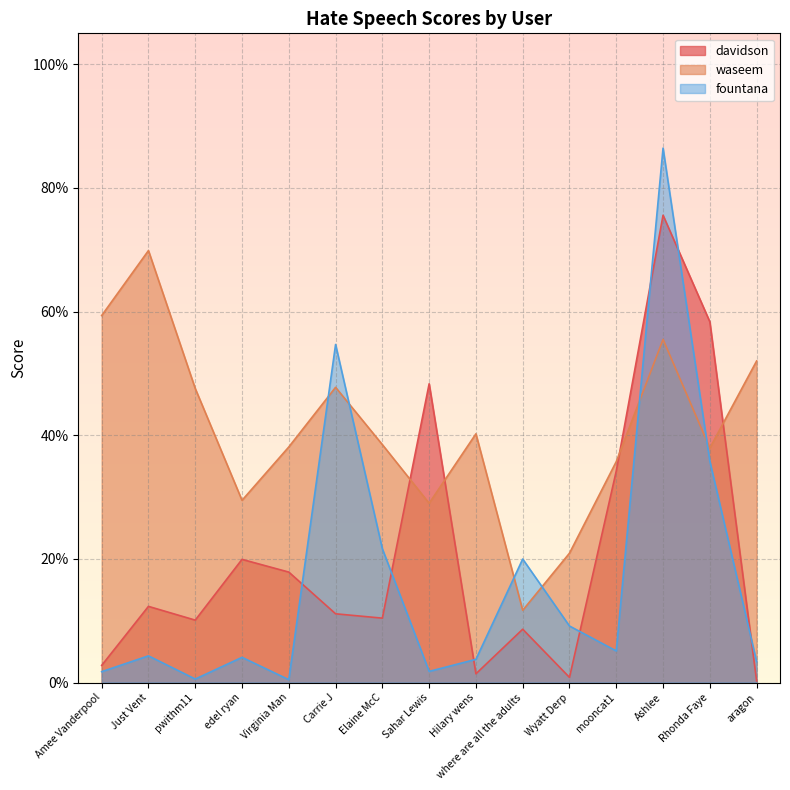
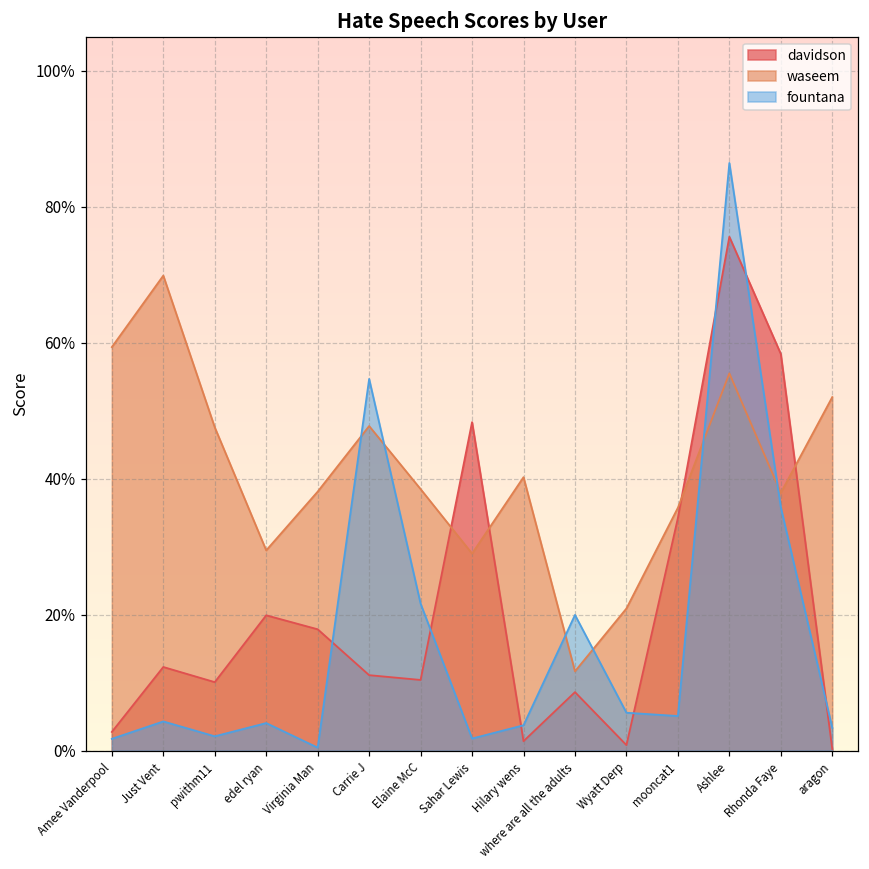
fountana, pwithm11: 1% -> 2%
fountana, Wyatt Derp: 9% -> 6%
